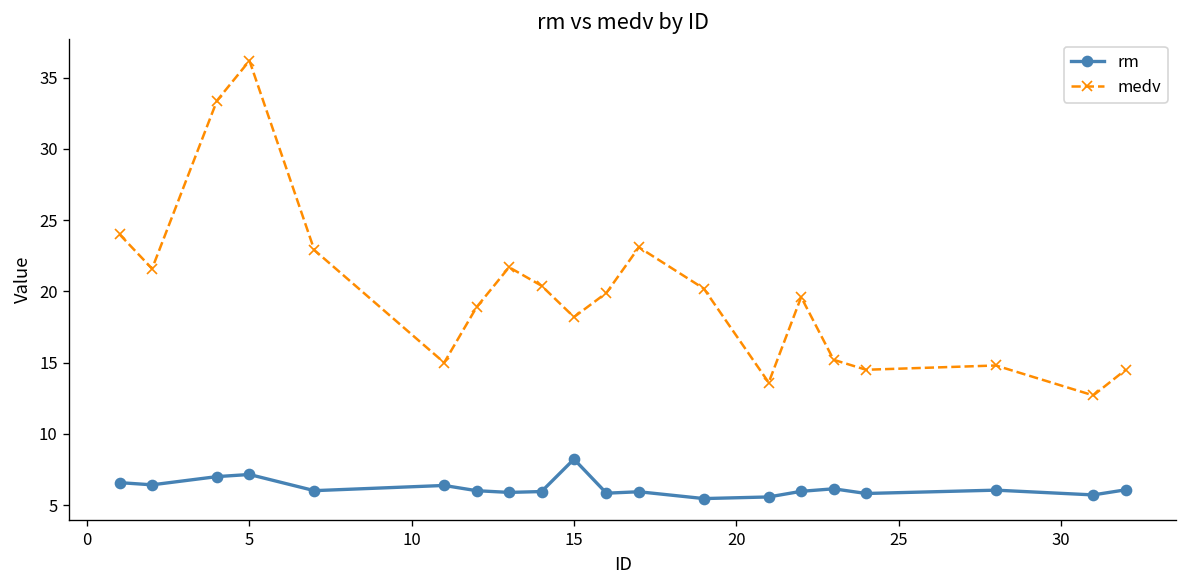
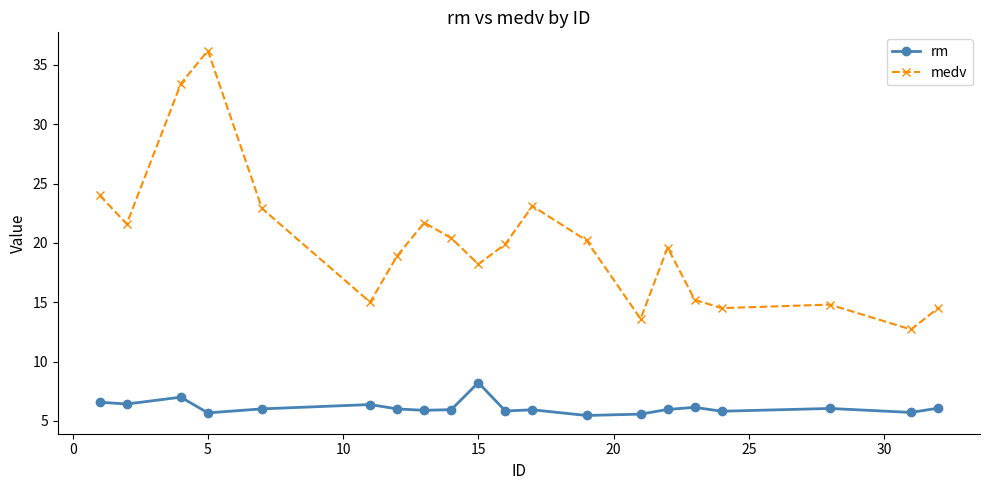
rm, 5: 7.1 -> 5.7
